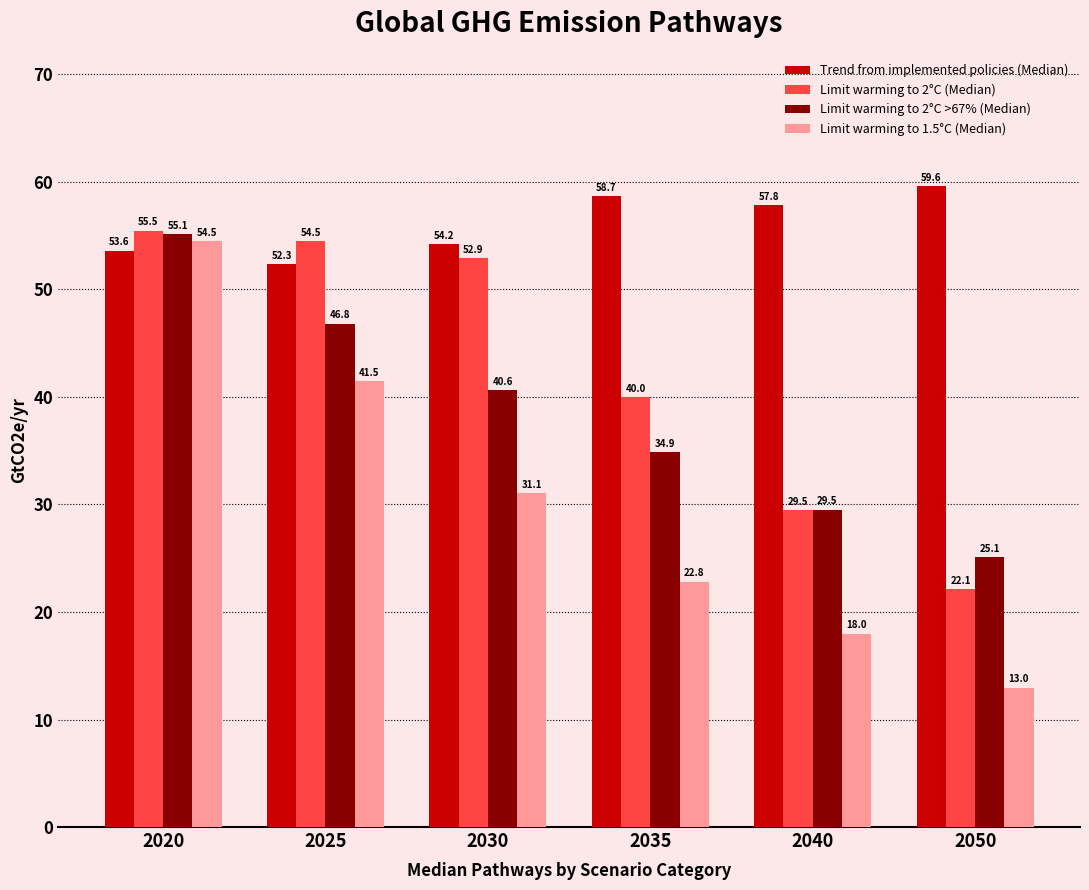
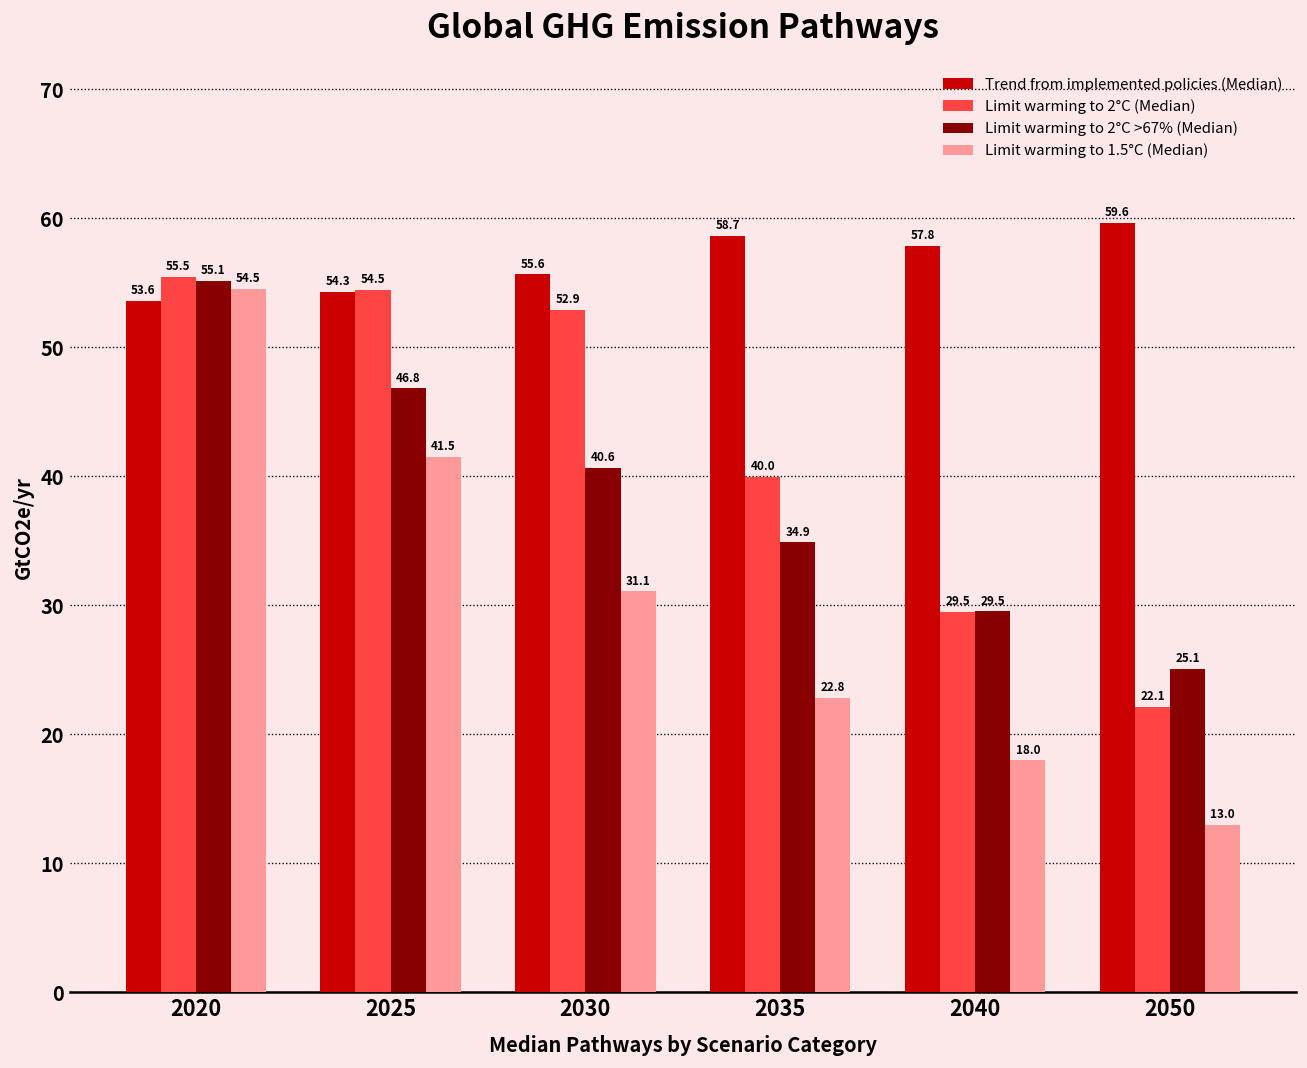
Trend from implemented policies (Median), 2025: 52.3 -> 54.3
Trend from implemented policies (Median), 2030: 54.2 -> 55.6
